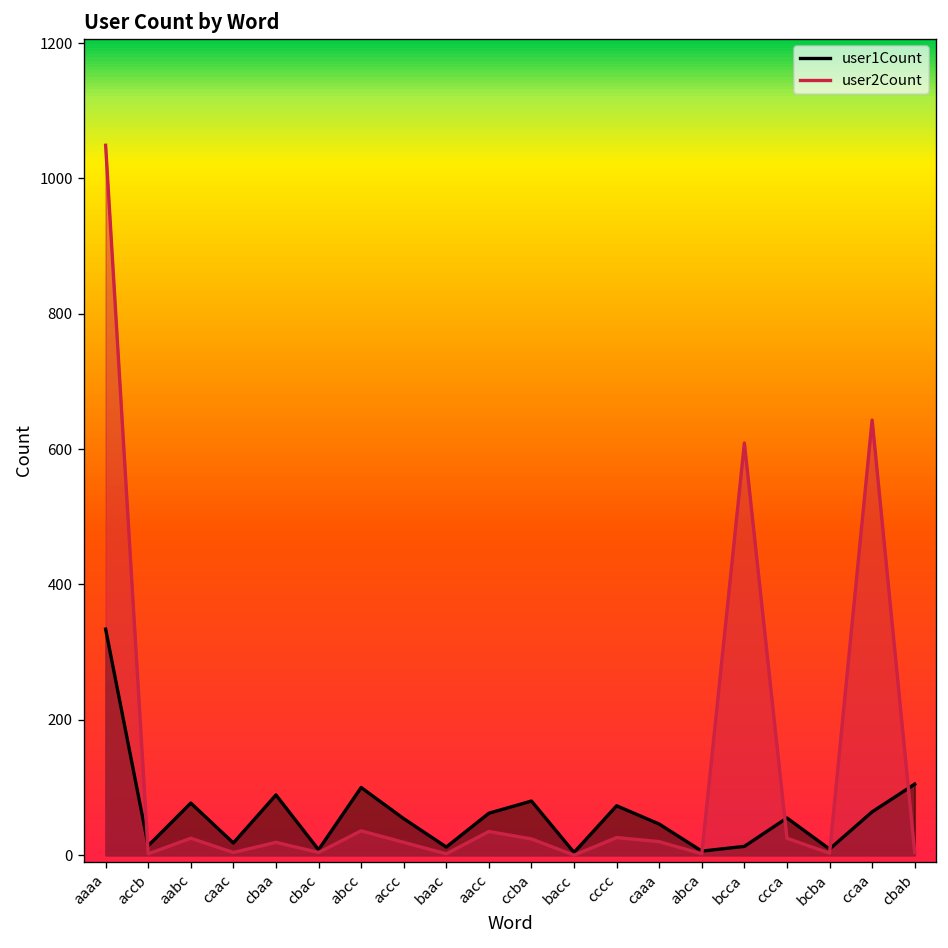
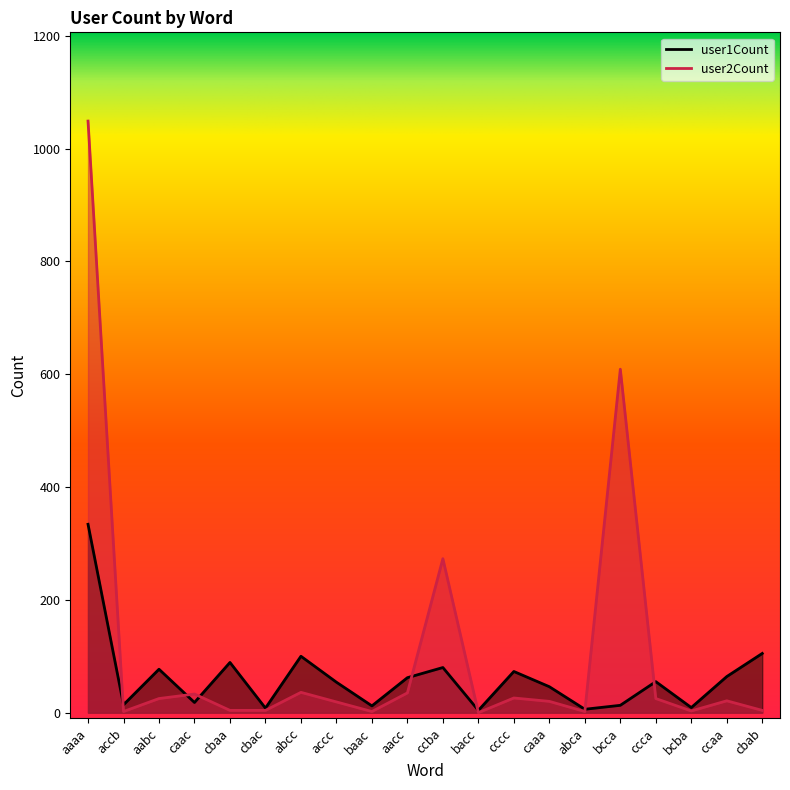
user2Count, caac: 0 -> 30
user2Count, cbaa: 20 -> 0
user2Count, ccba: 20 -> 270
user2Count, ccaa: 640 -> 20
